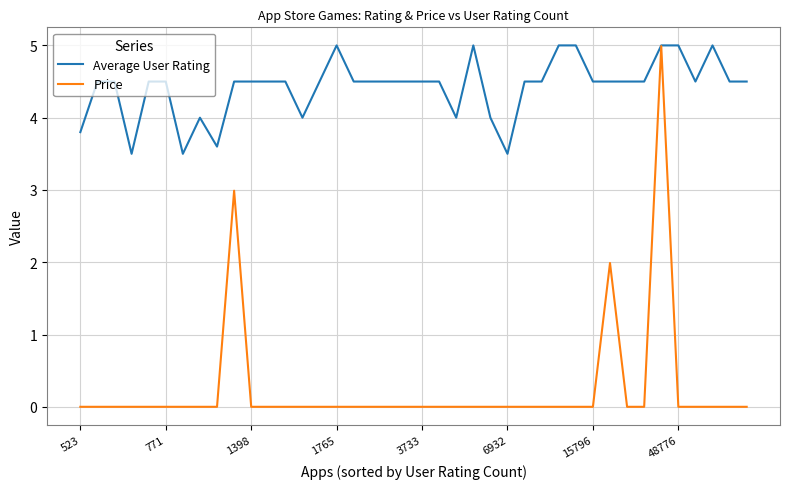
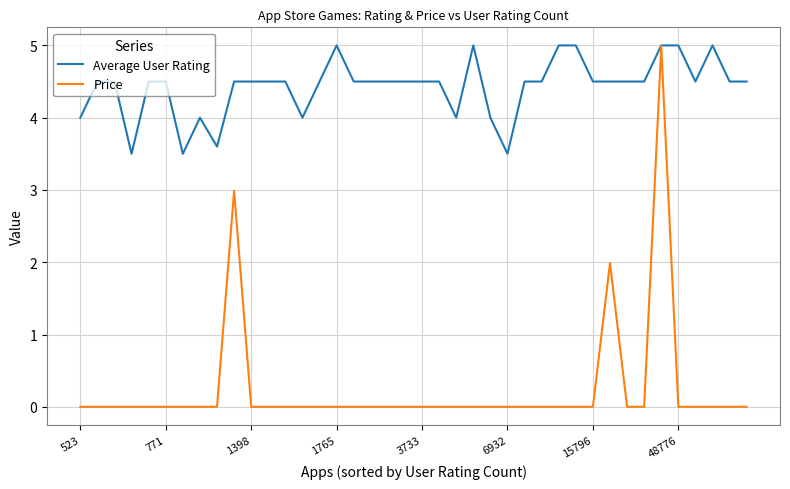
Average User Rating, 523: 3.8 -> 4.0
